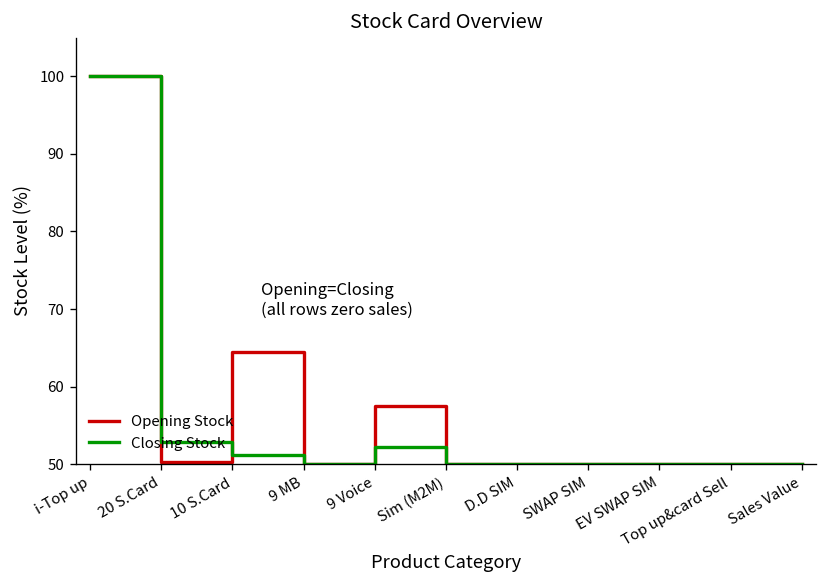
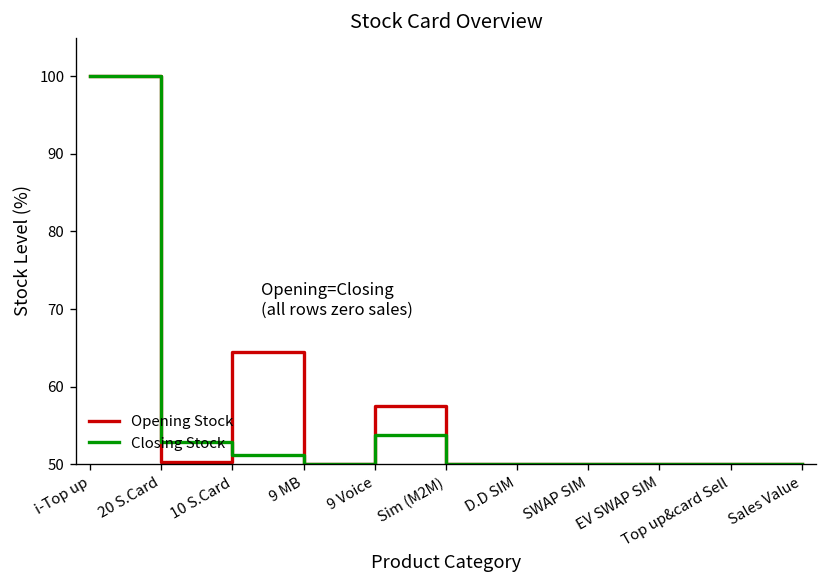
Closing Stock, 9 Voice: 52 -> 54
